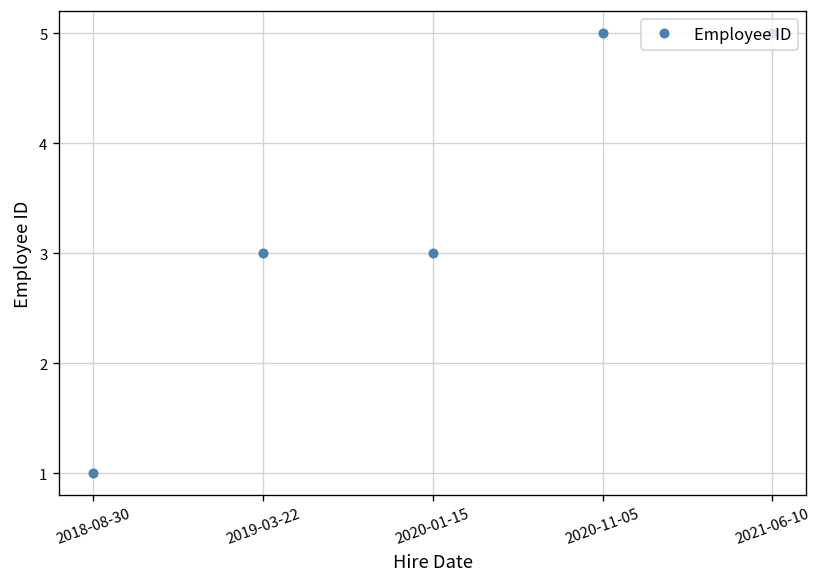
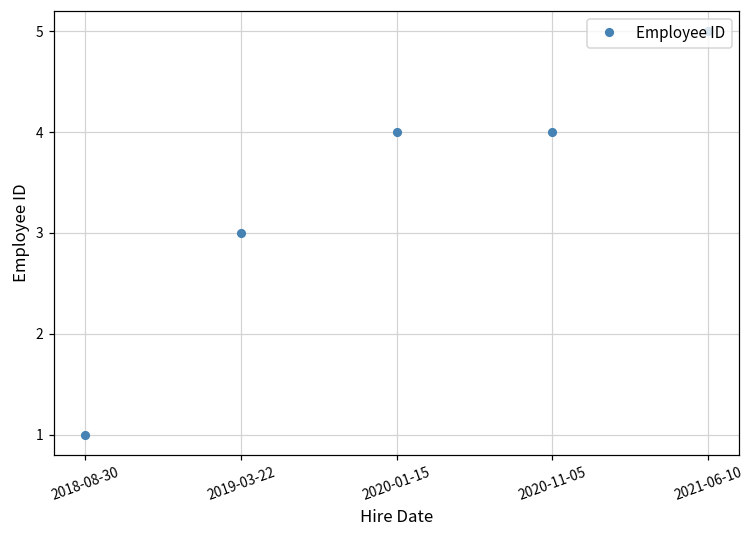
2020-01-15: 3 -> 4
2020-11-05: 5 -> 4
